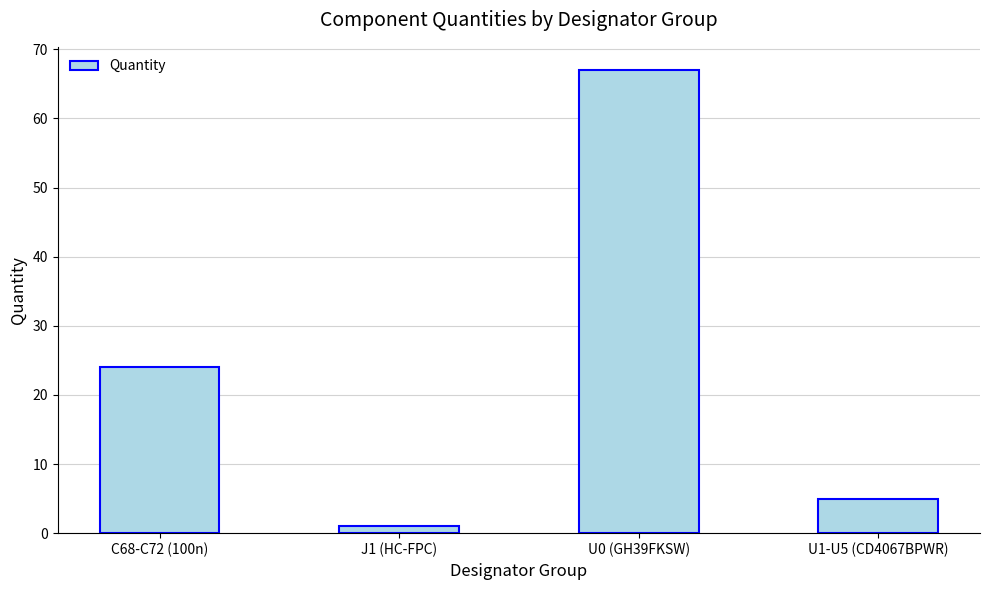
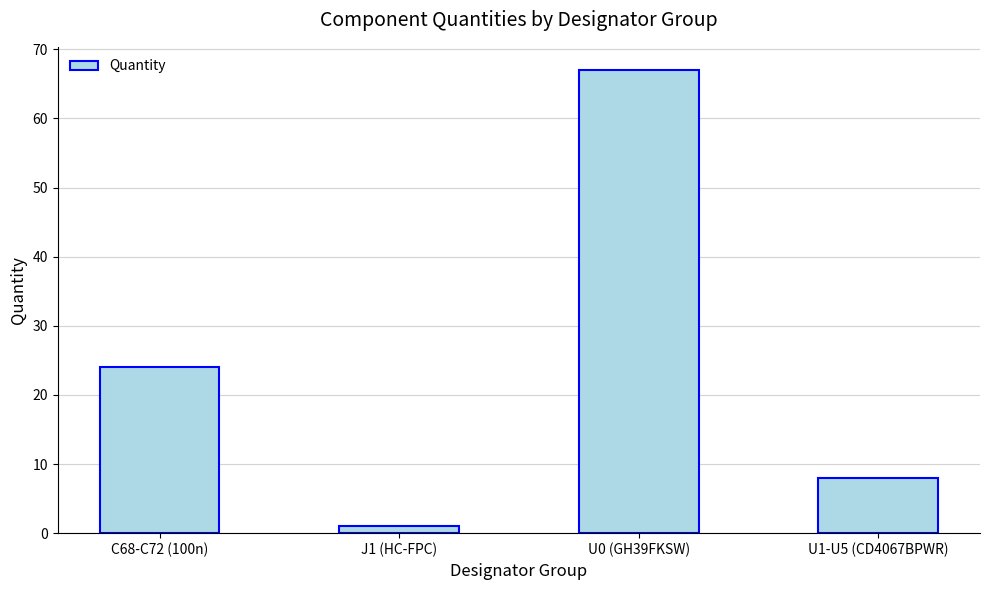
U1-U5 (CD4067BPWR): 5 -> 8
